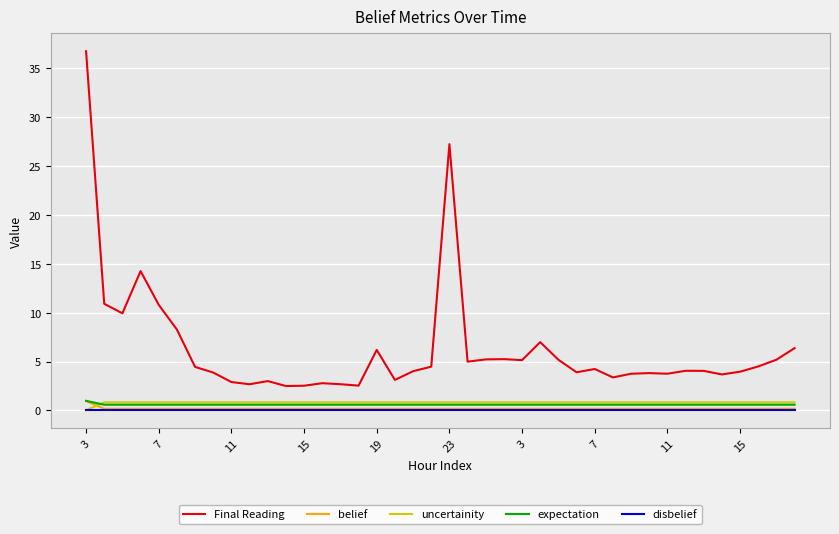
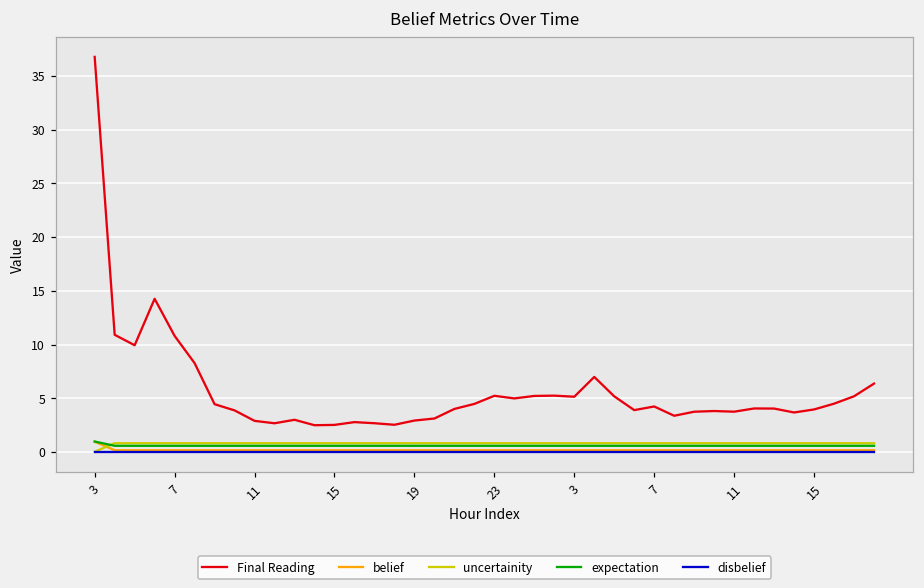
Final Reading, 19: 6 -> 3
Final Reading, 23: 27 -> 5
